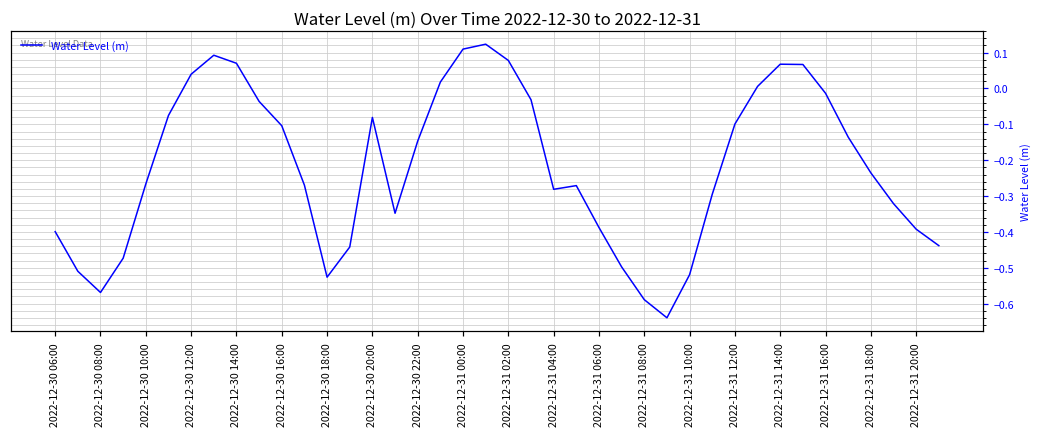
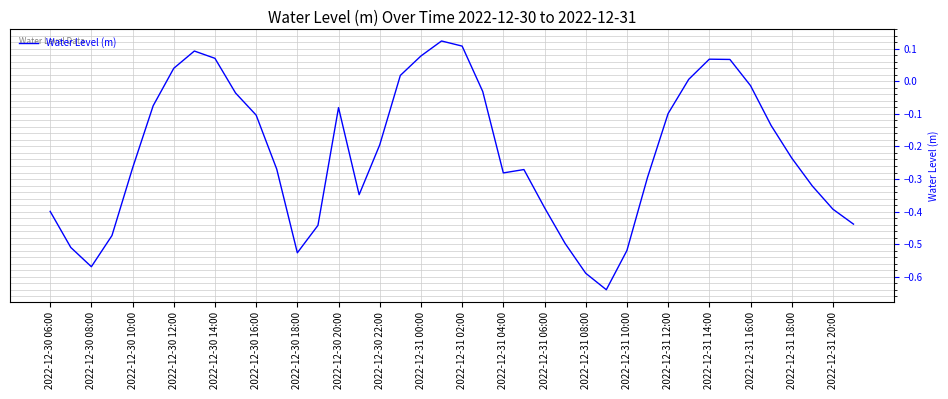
2022-12-30 22:00: -0.15 -> -0.20
2022-12-31 00:00: 0.11 -> 0.08
2022-12-31 02:00: 0.08 -> 0.11
